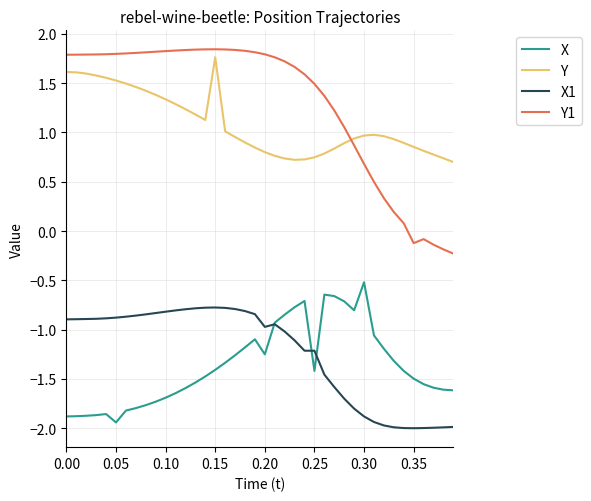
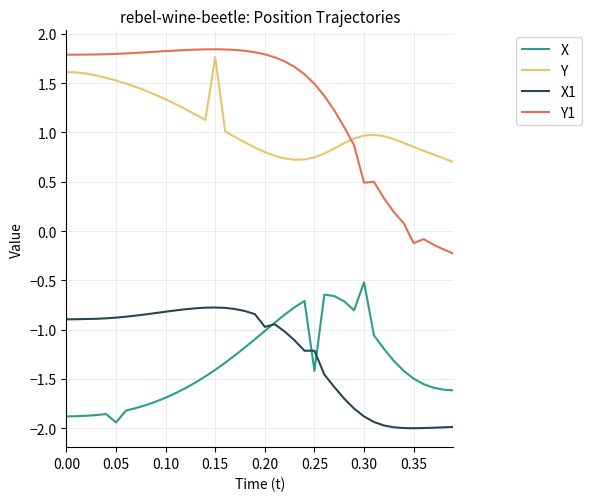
X, 0.20: -1.3 -> -1.0
Y1, 0.30: 0.7 -> 0.5
